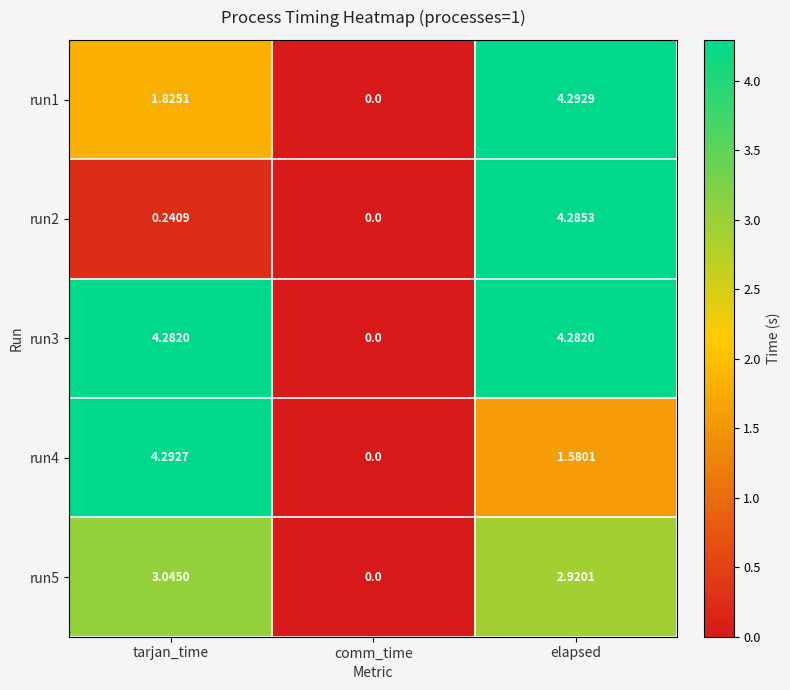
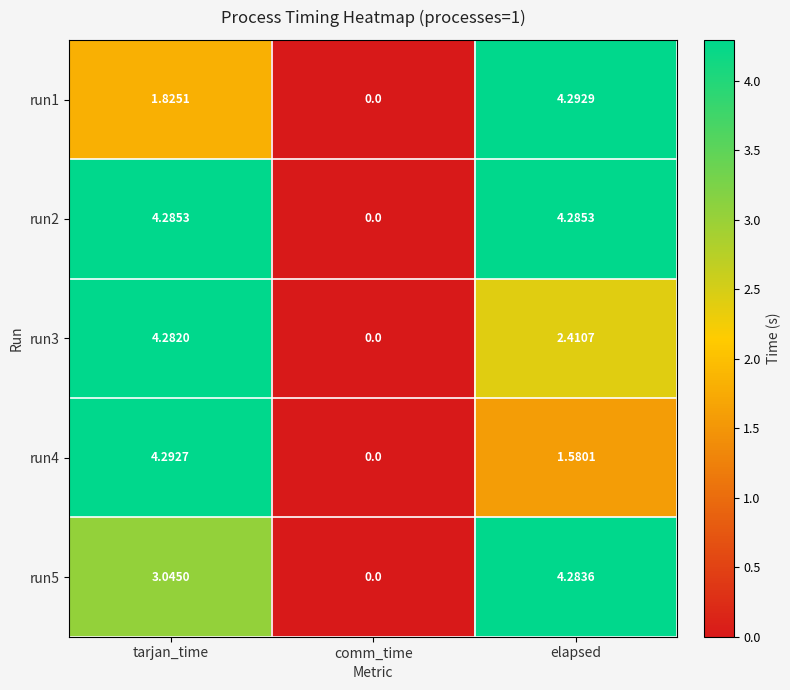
run2, tarjan_time: 0.2409 -> 4.2853
run3, elapsed: 4.2820 -> 2.4107
run5, elapsed: 2.9201 -> 4.2836
